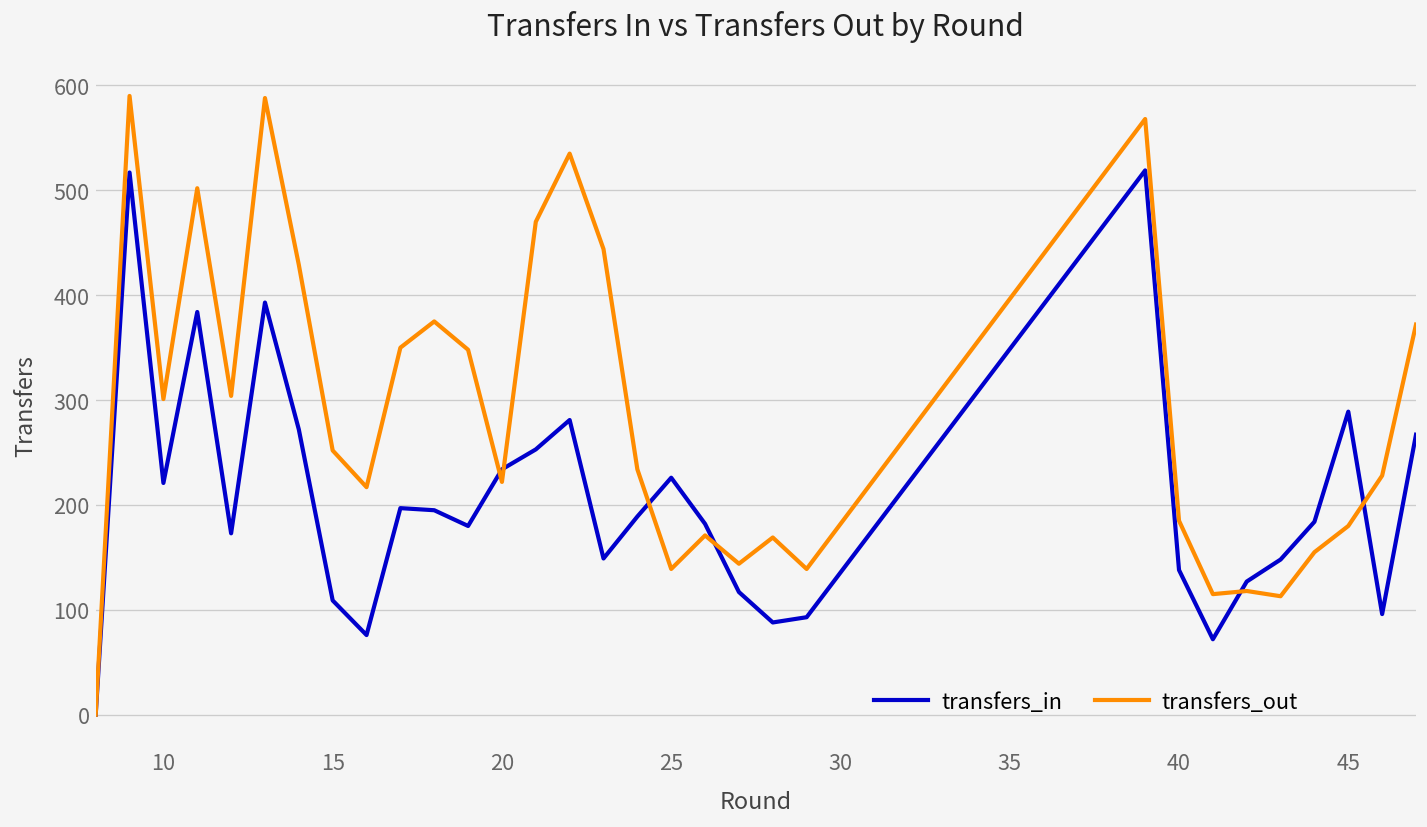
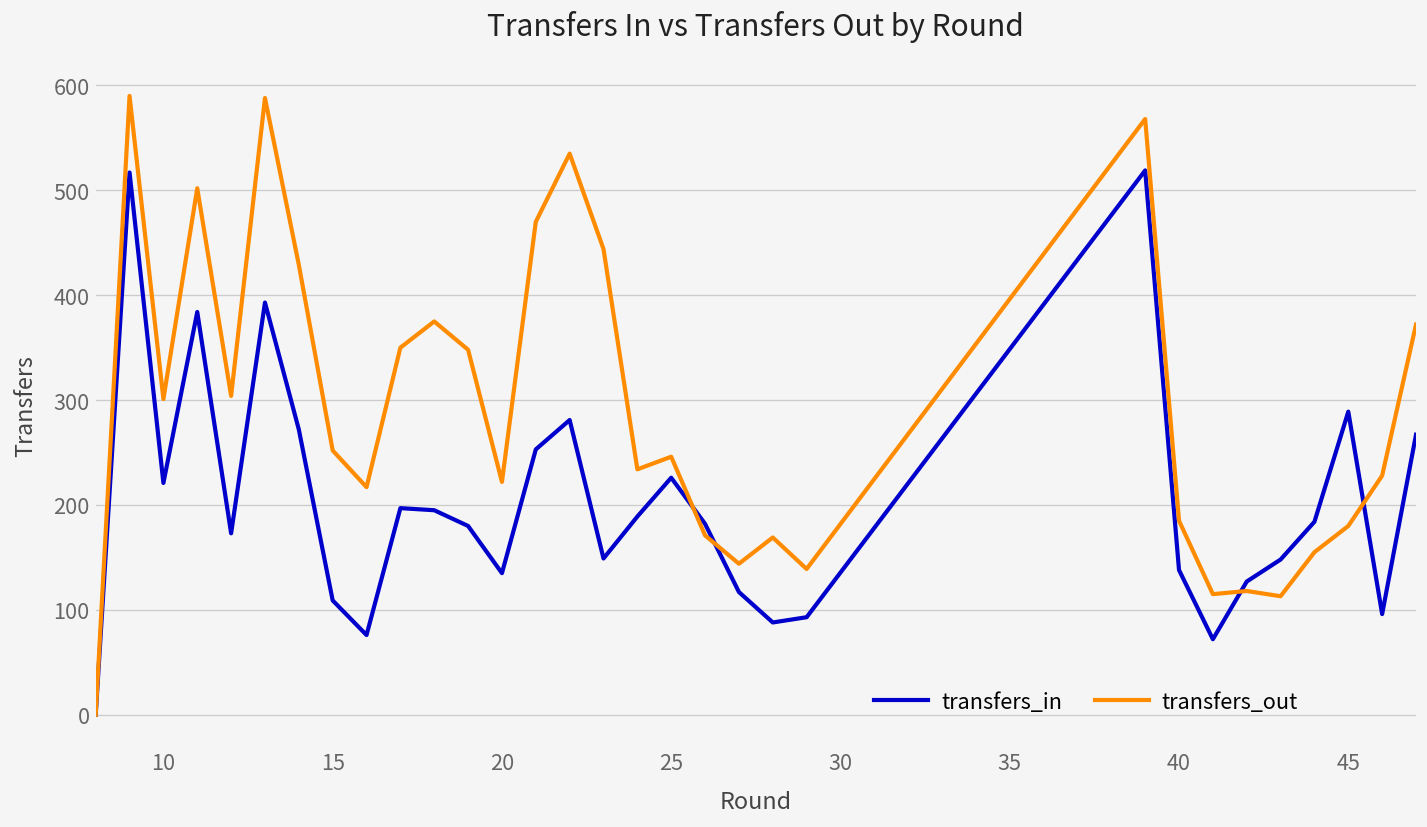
transfers_in, 20: 230 -> 140
transfers_out, 25: 140 -> 250
